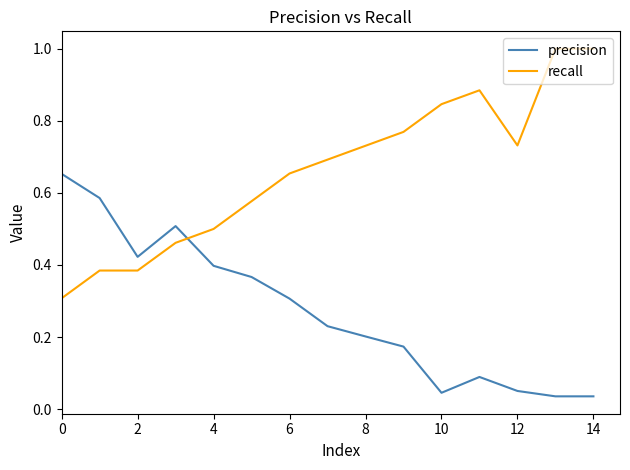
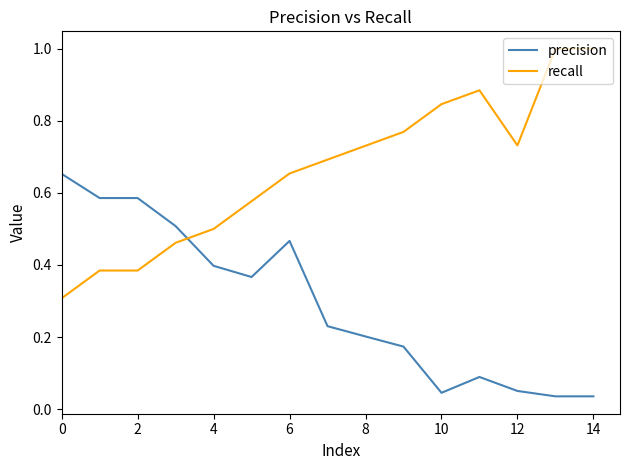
precision, 2: 0.42 -> 0.59
precision, 6: 0.31 -> 0.47
